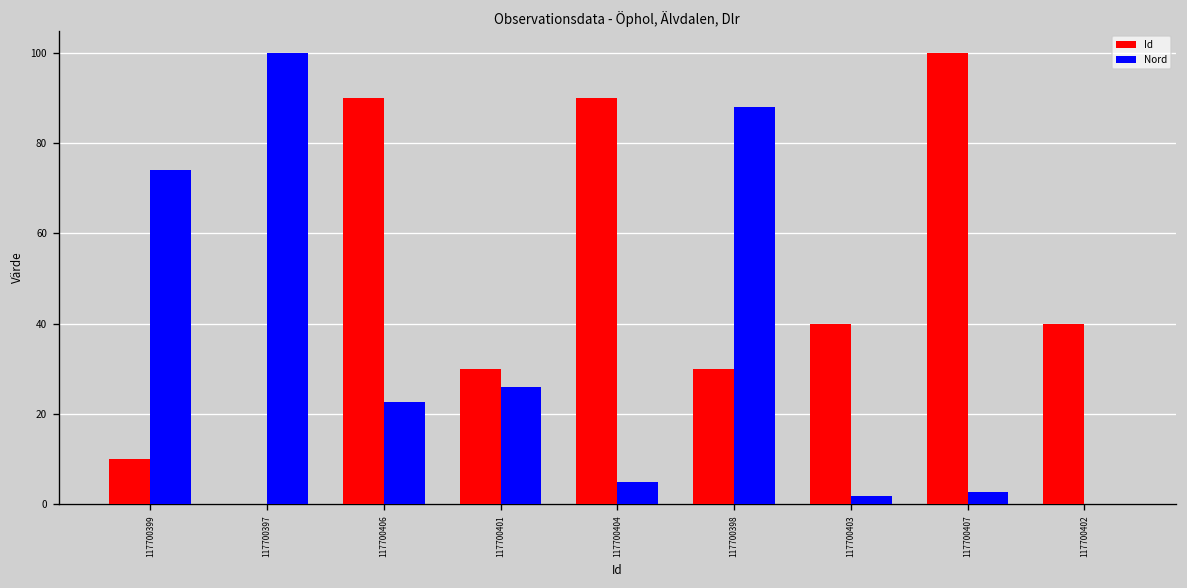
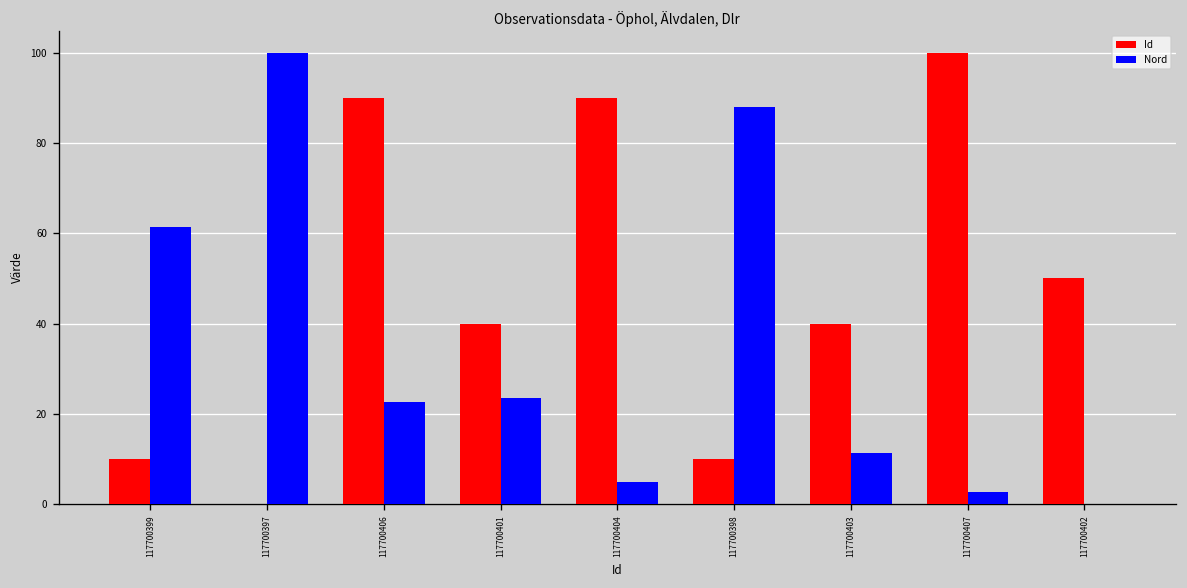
Nord, 117700399: 74 -> 61
Id, 117700401: 30 -> 40
Nord, 117700401: 26 -> 24
Id, 117700398: 30 -> 10
Nord, 117700403: 2 -> 11
Id, 117700402: 40 -> 50
